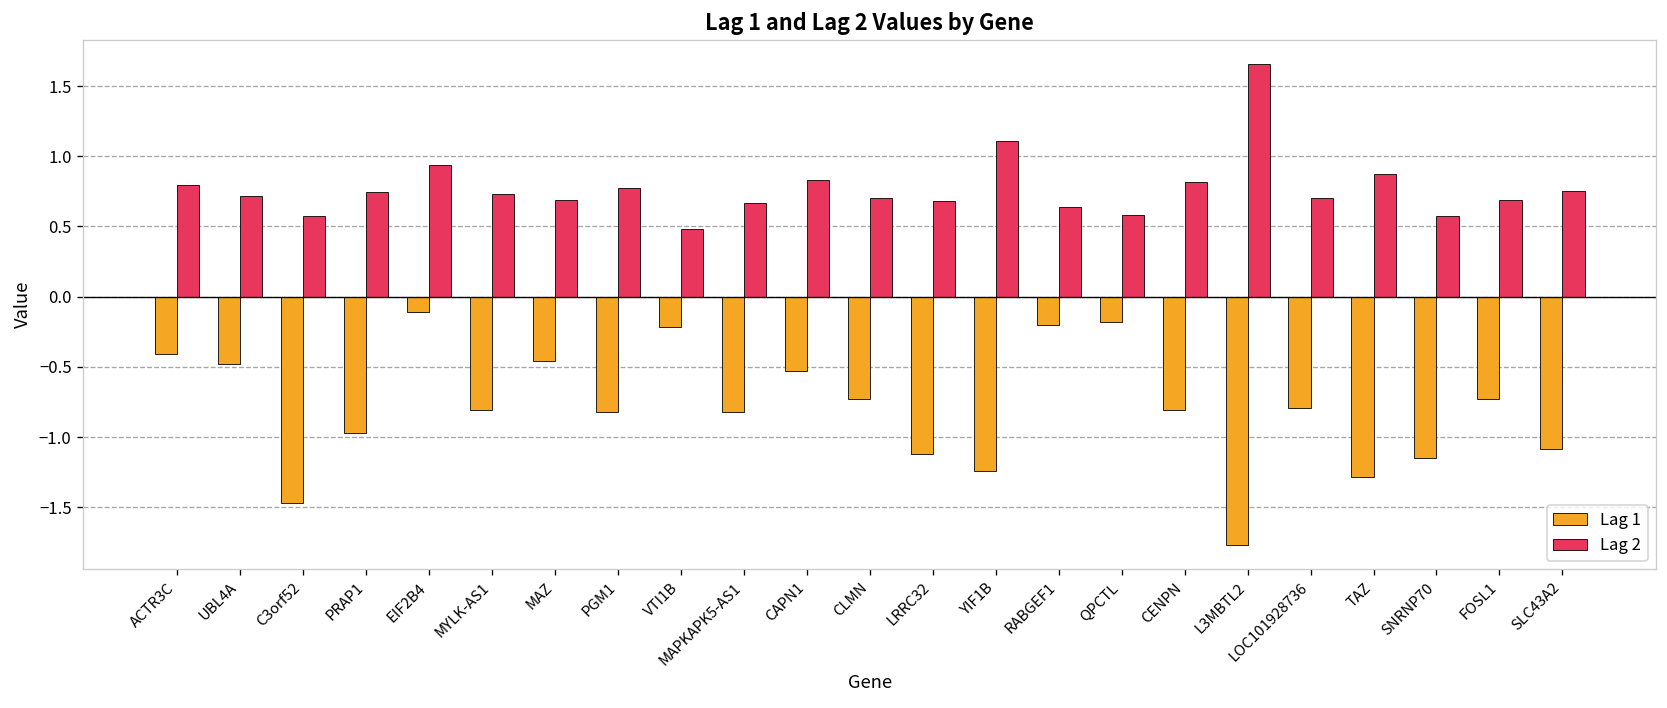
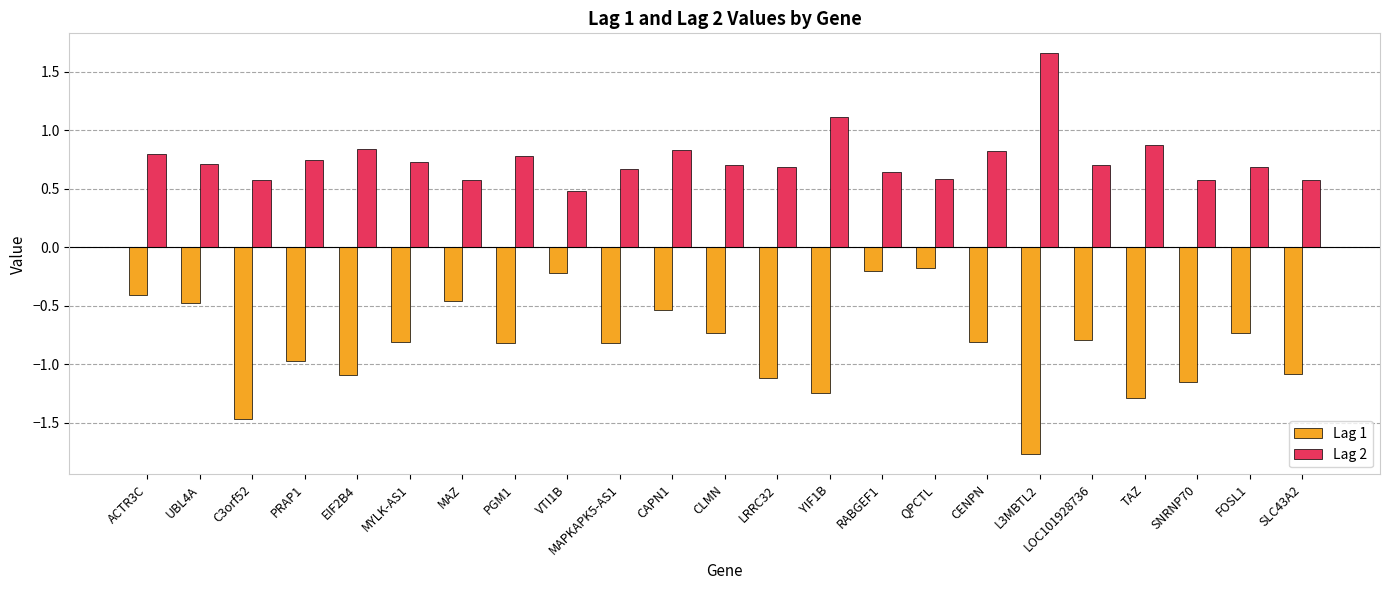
Lag 1, EIF2B4: -0.11 -> -1.09
Lag 2, EIF2B4: 0.94 -> 0.84
Lag 2, MAZ: 0.69 -> 0.57
Lag 2, SLC43A2: 0.76 -> 0.57
